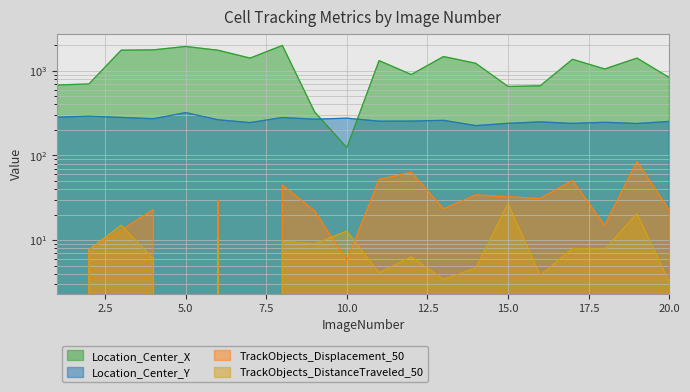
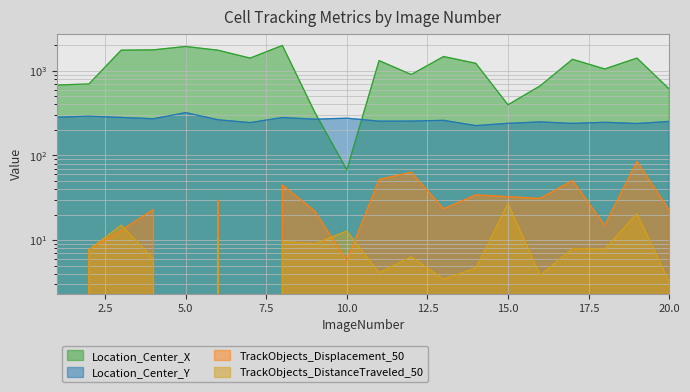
Location_Center_X, 10.0: 120 -> 70
Location_Center_X, 15.0: 700 -> 400
Location_Center_X, 20.0: 800 -> 600
